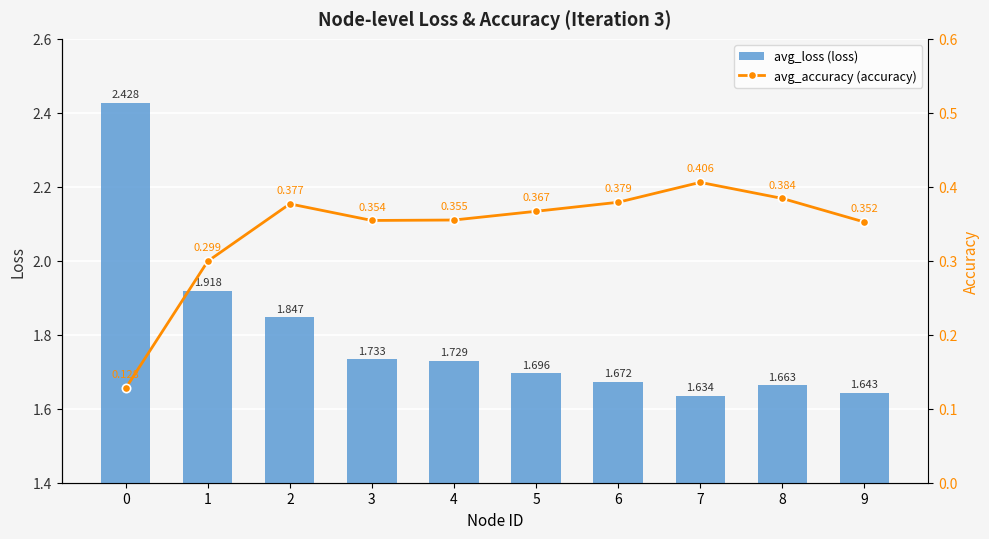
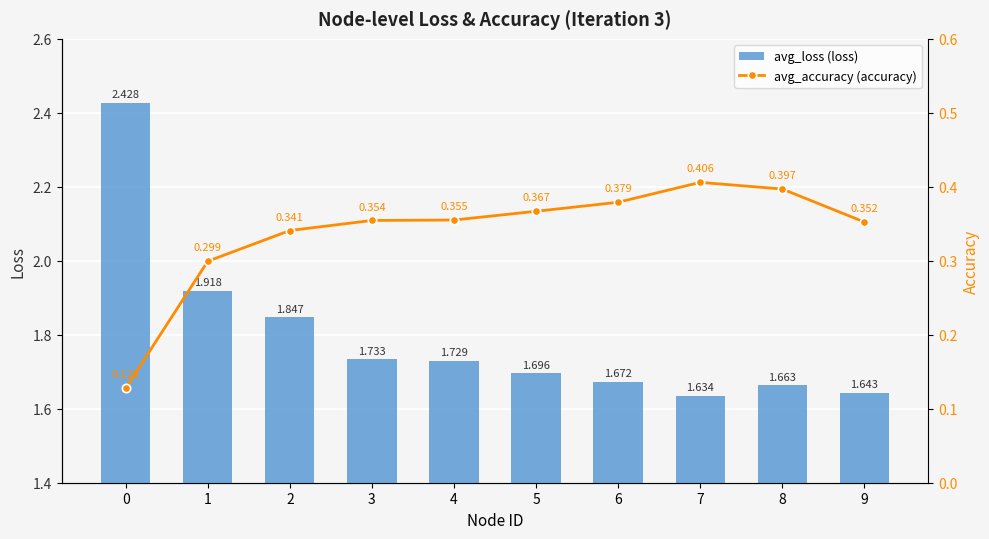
avg_accuracy (accuracy), 2: 0.377 -> 0.341
avg_accuracy (accuracy), 8: 0.384 -> 0.397
